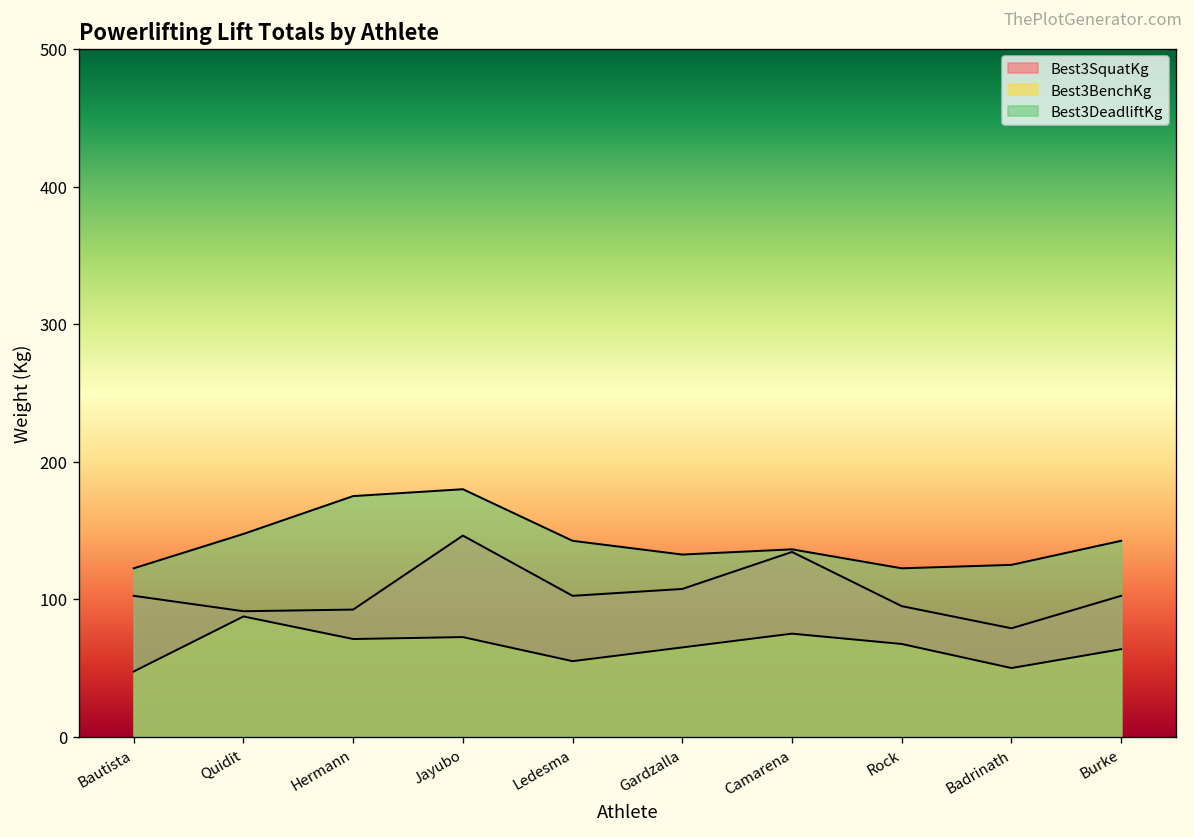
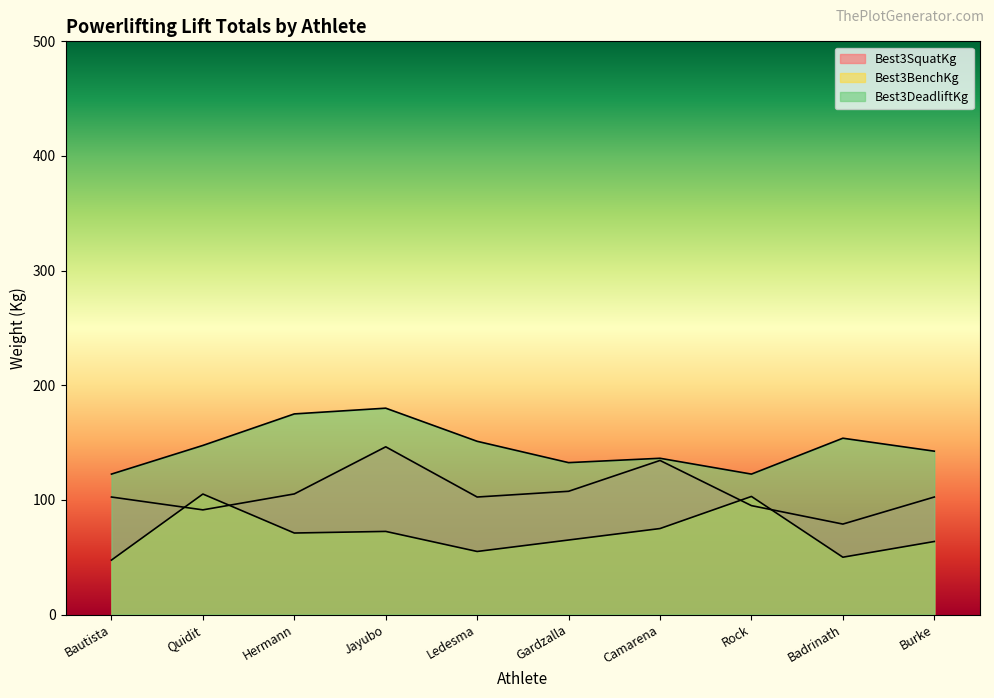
Best3BenchKg, Quidit: 88 -> 105
Best3SquatKg, Hermann: 93 -> 105
Best3DeadliftKg, Ledesma: 143 -> 151
Best3BenchKg, Rock: 68 -> 103
Best3DeadliftKg, Badrinath: 125 -> 154
